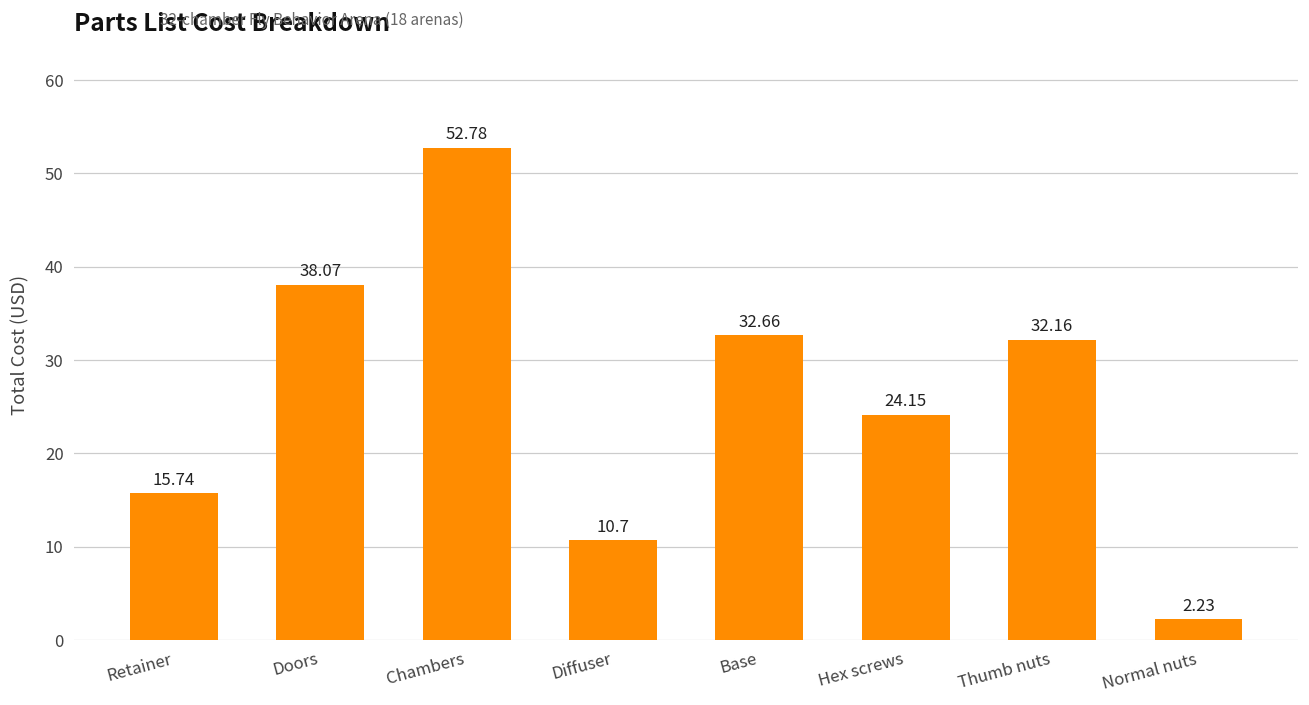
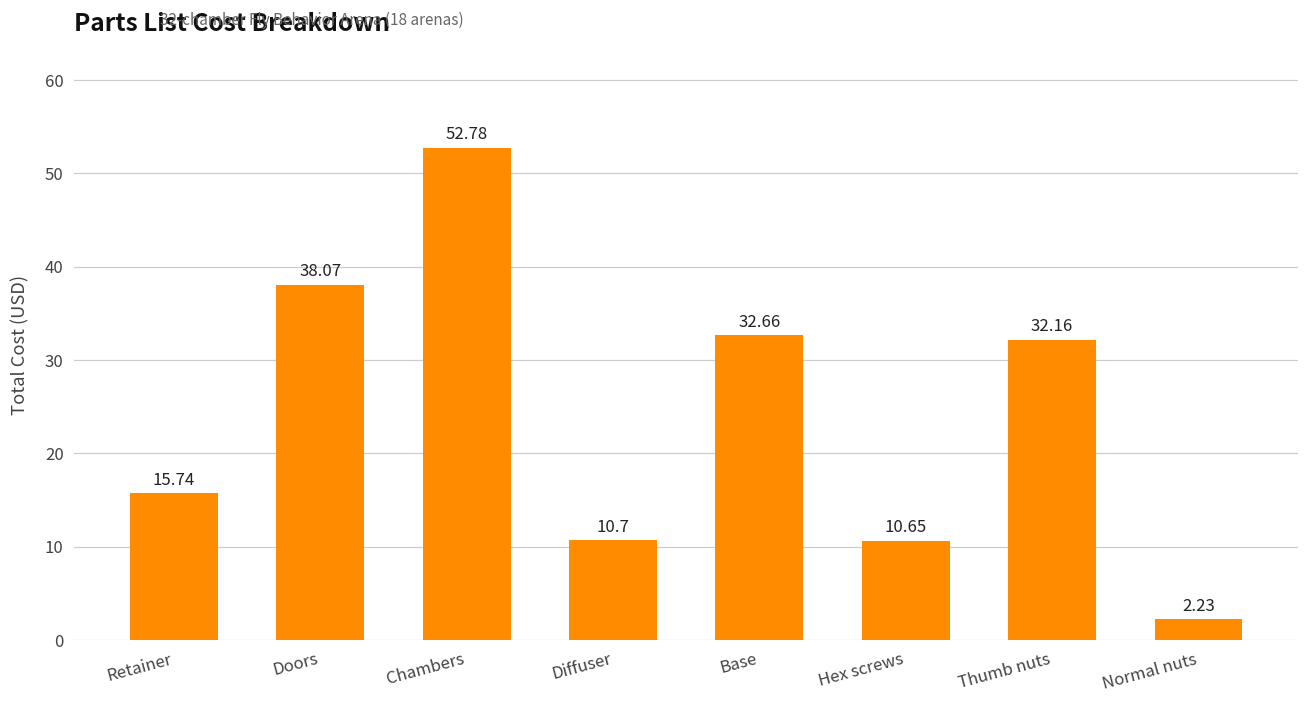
Hex screws: 24.15 -> 10.65
